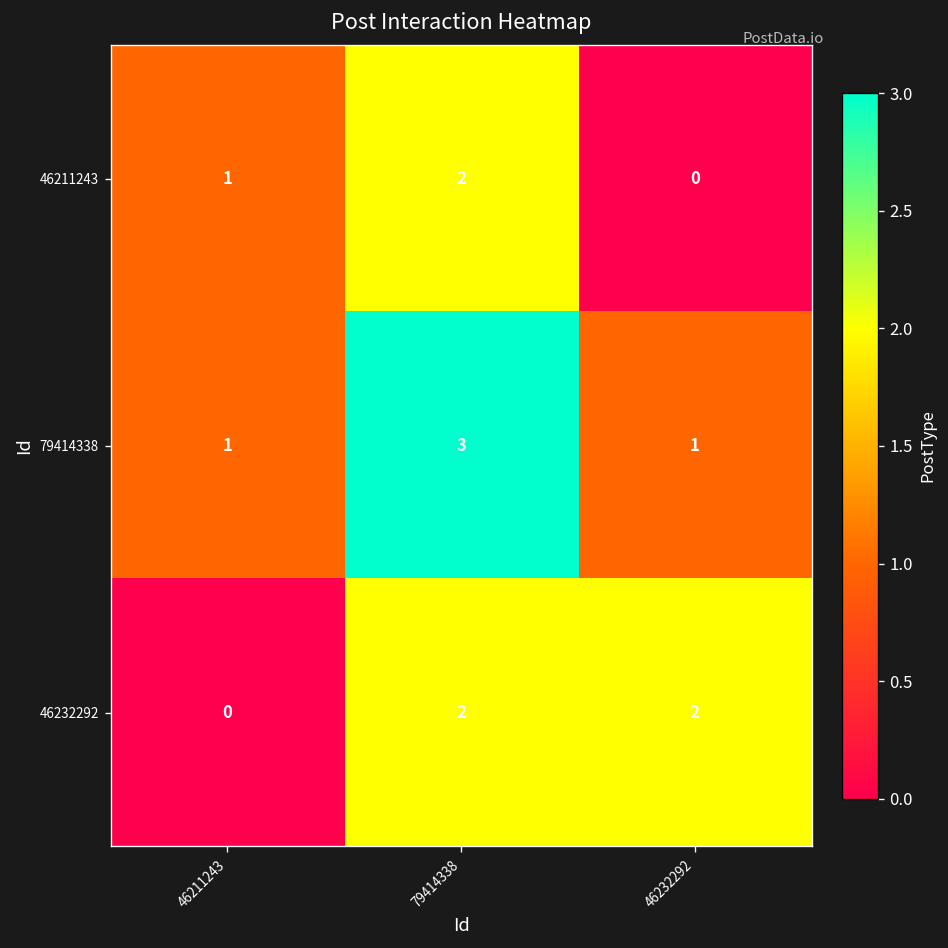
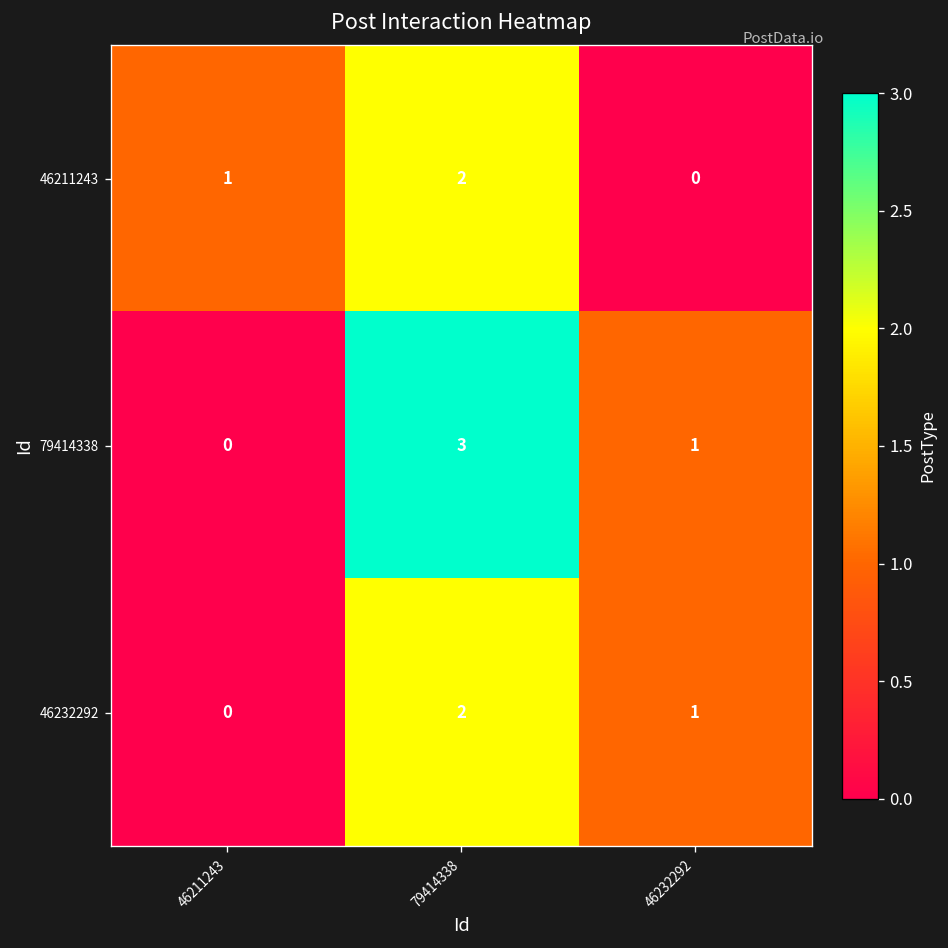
79414338, 46211243: 1 -> 0
46232292, 46232292: 2 -> 1
